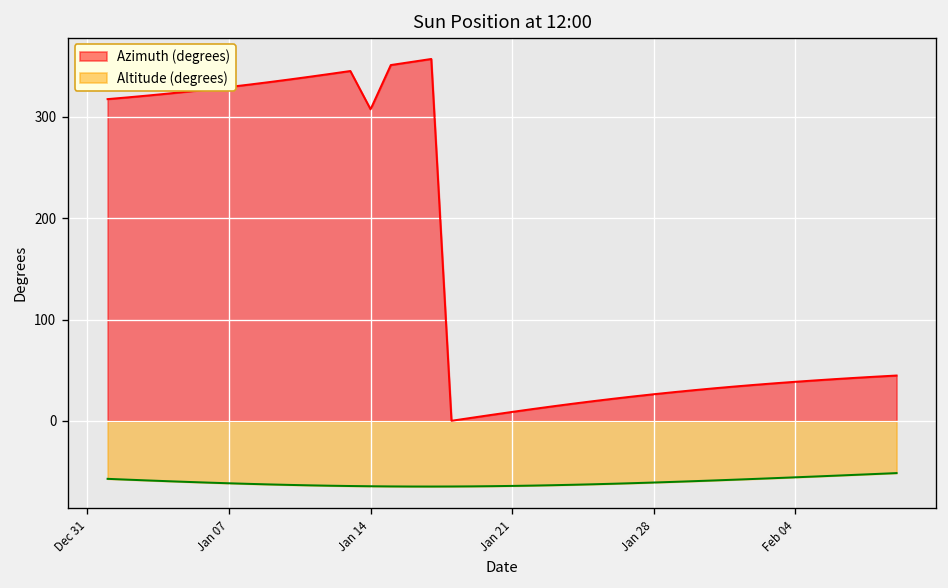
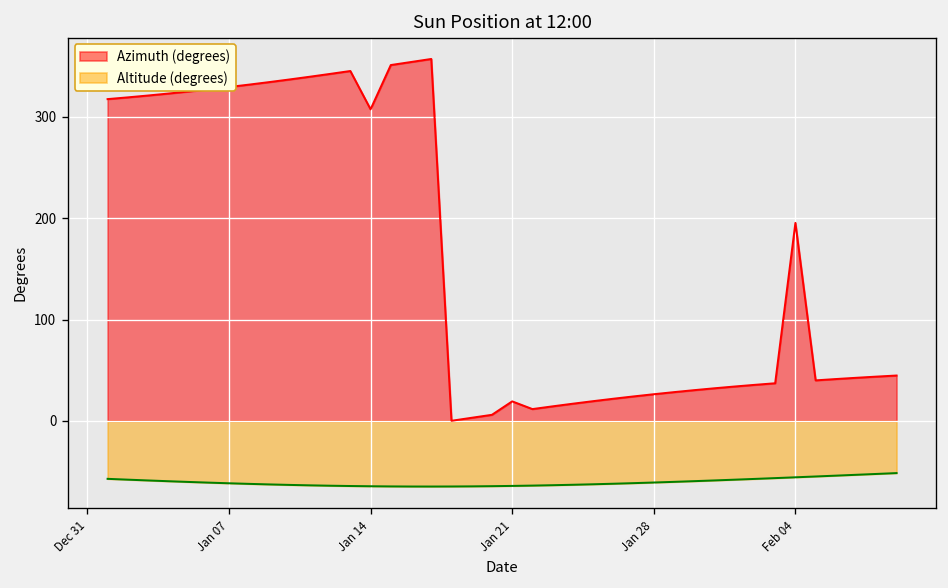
Azimuth (degrees), Jan 21: 10 -> 20
Azimuth (degrees), Feb 04: 40 -> 200
